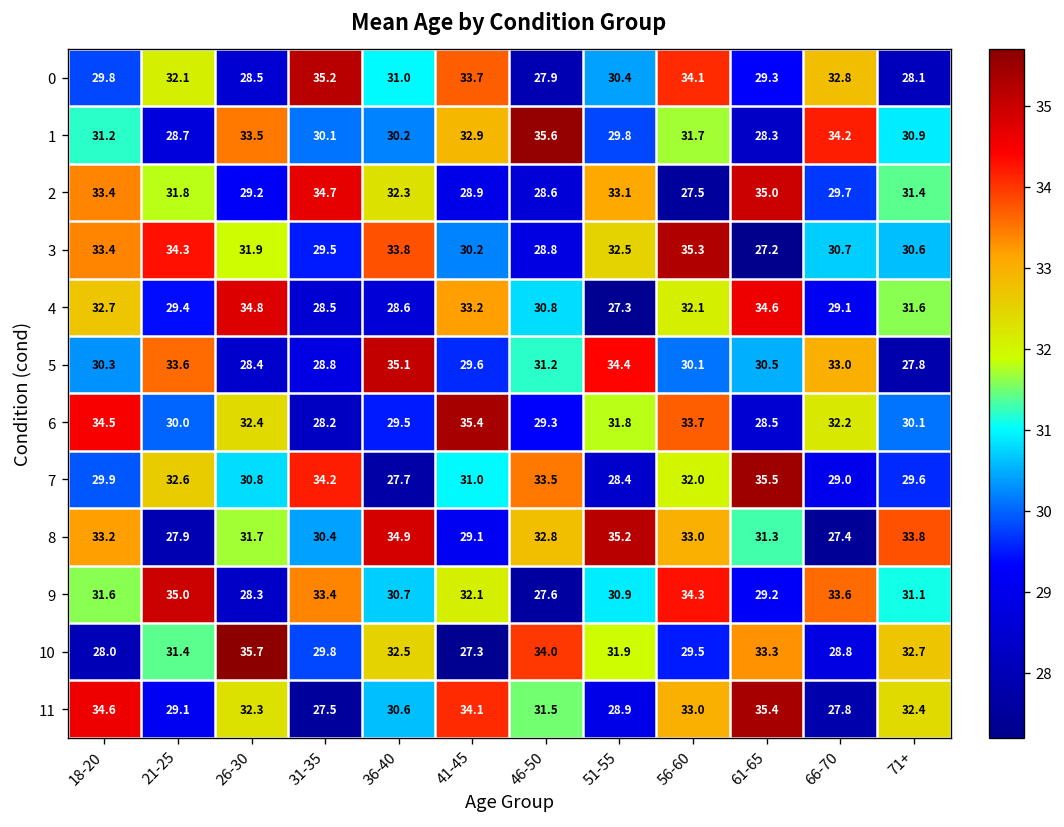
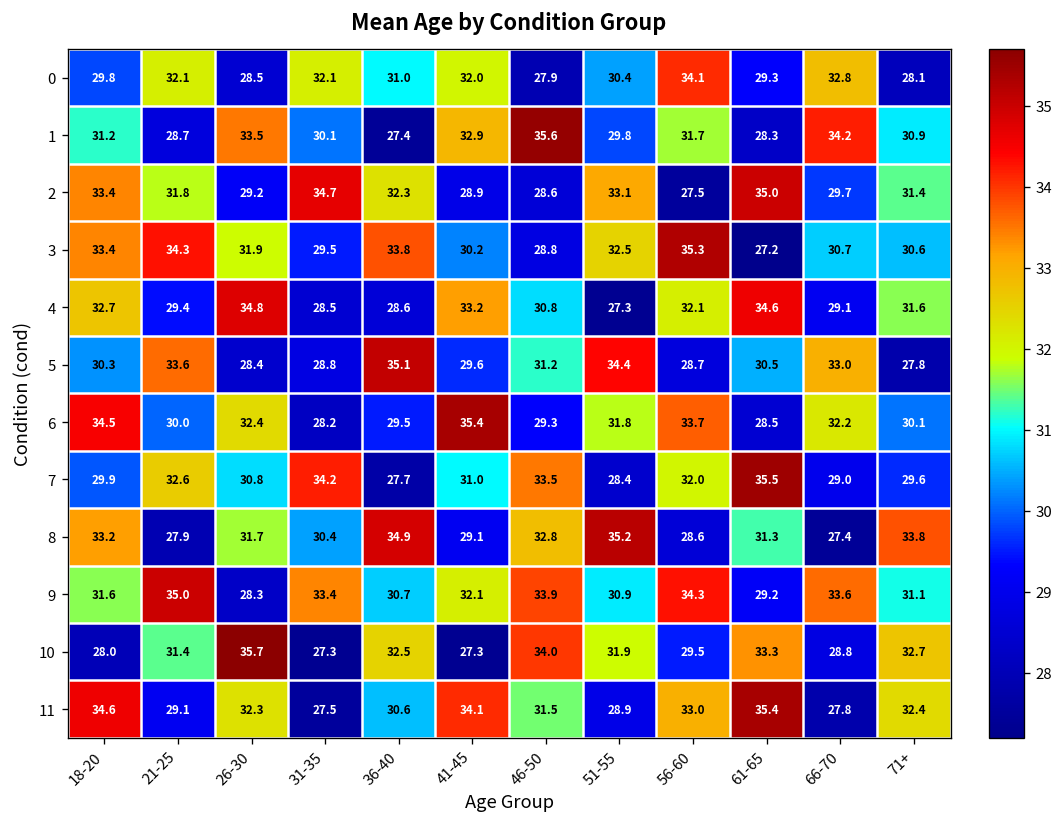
0, 31-35: 35.2 -> 32.1
0, 41-45: 33.7 -> 32.0
1, 36-40: 30.2 -> 27.4
5, 56-60: 30.1 -> 28.7
8, 56-60: 33.0 -> 28.6
9, 46-50: 27.6 -> 33.9
10, 31-35: 29.8 -> 27.3
